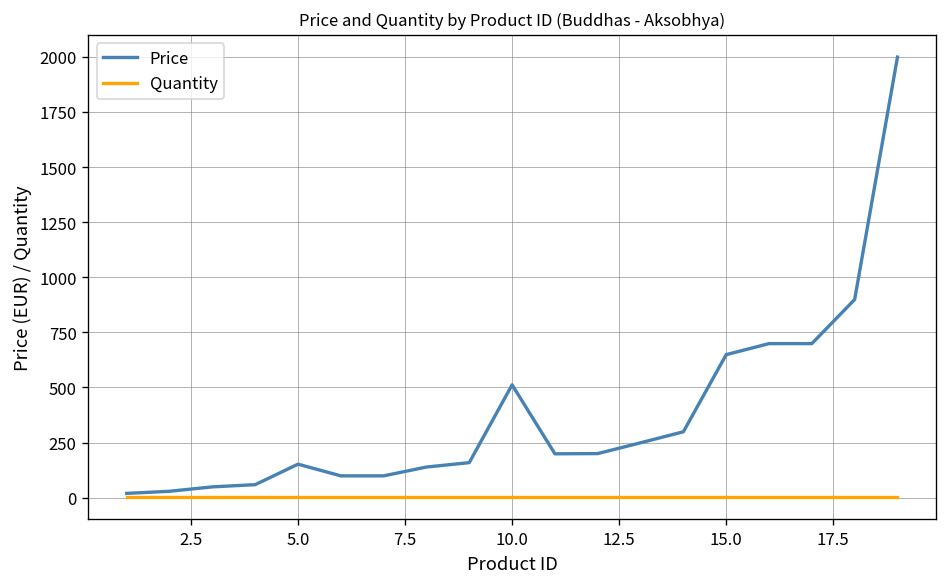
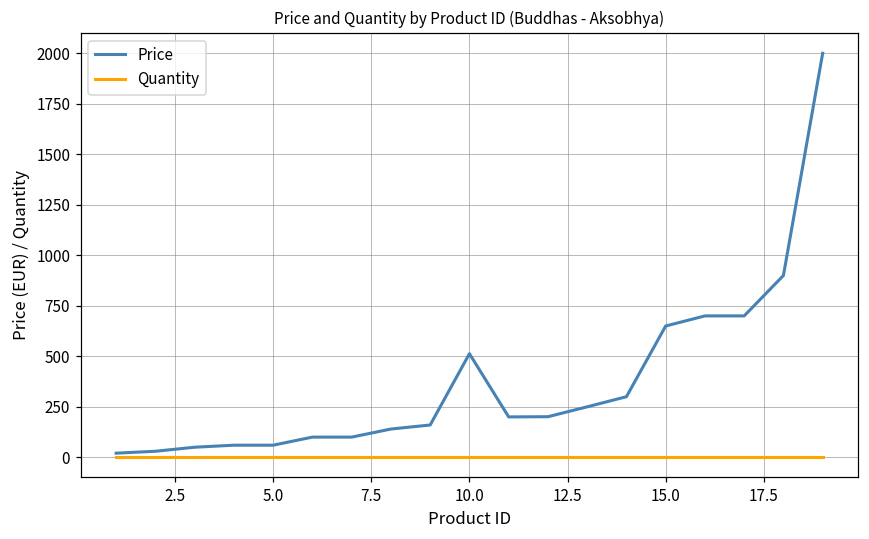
Price, 5.0: 150 -> 60
